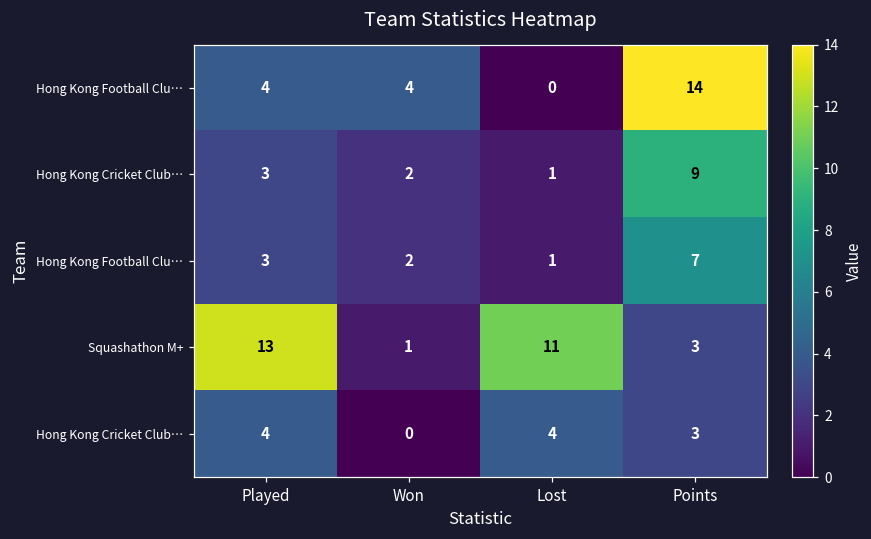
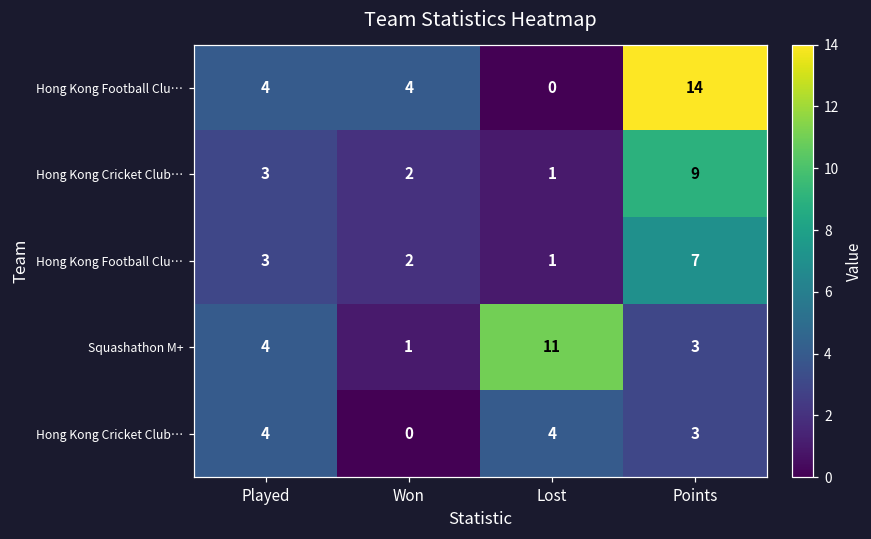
Squashathon M+, Played: 13 -> 4
